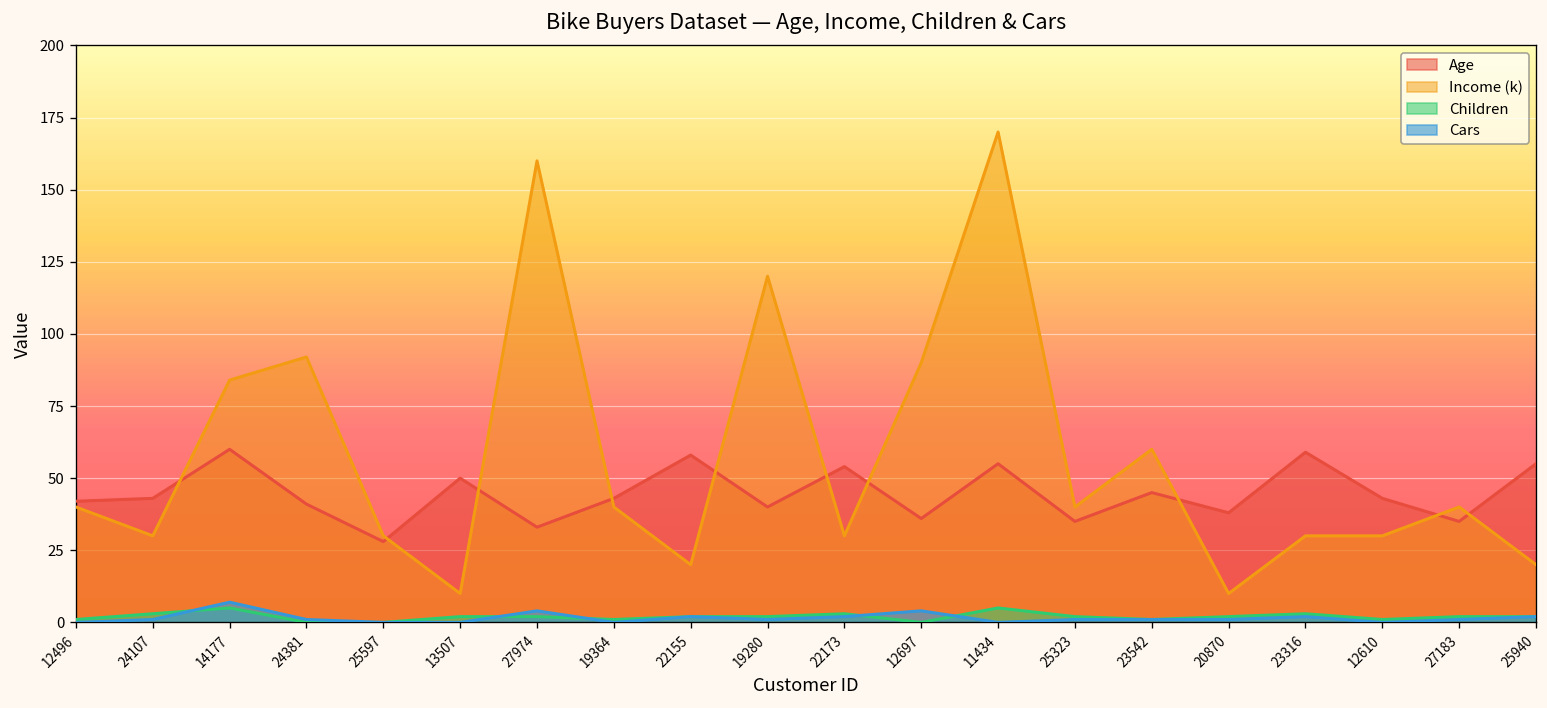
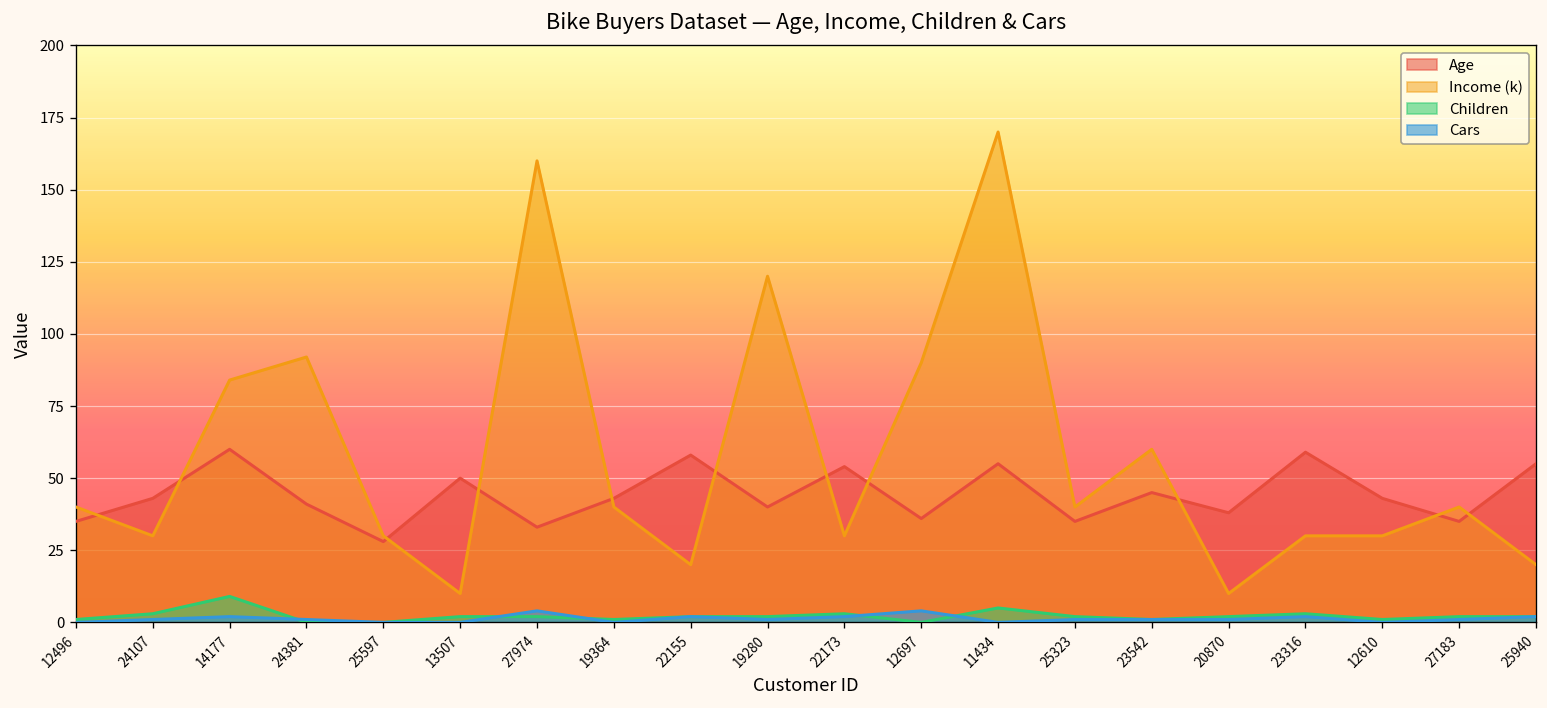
Age, 12496: 42 -> 35
Children, 14177: 5 -> 9
Cars, 14177: 7 -> 2
